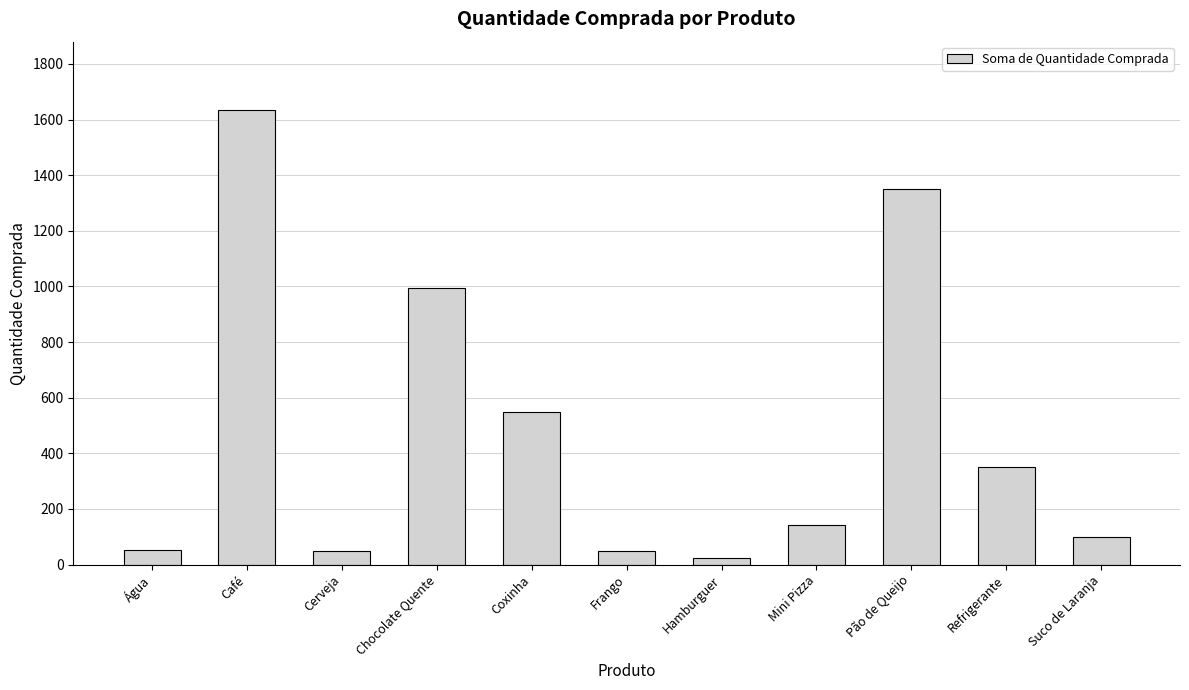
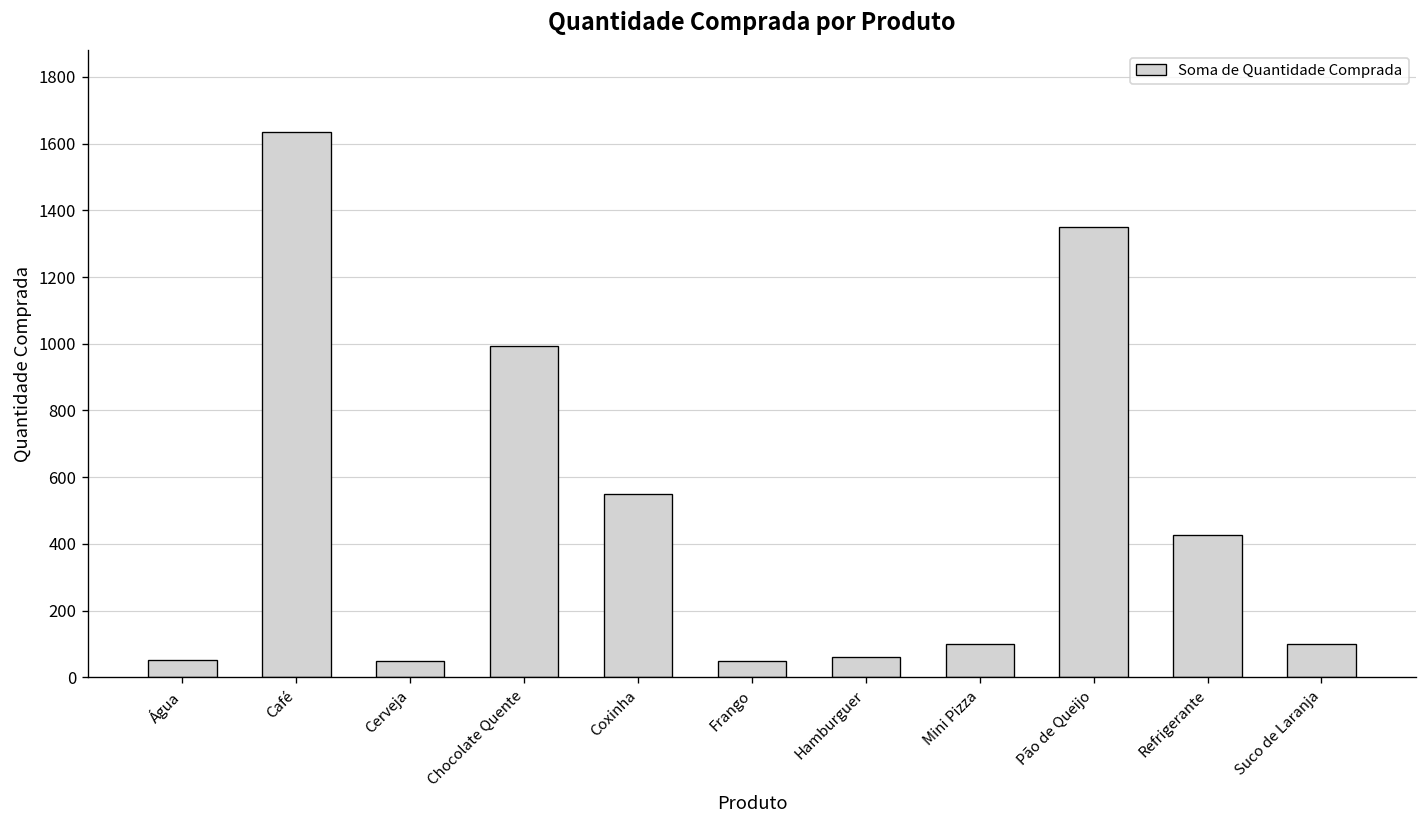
Hamburguer: 20 -> 60
Mini Pizza: 140 -> 100
Refrigerante: 350 -> 430
